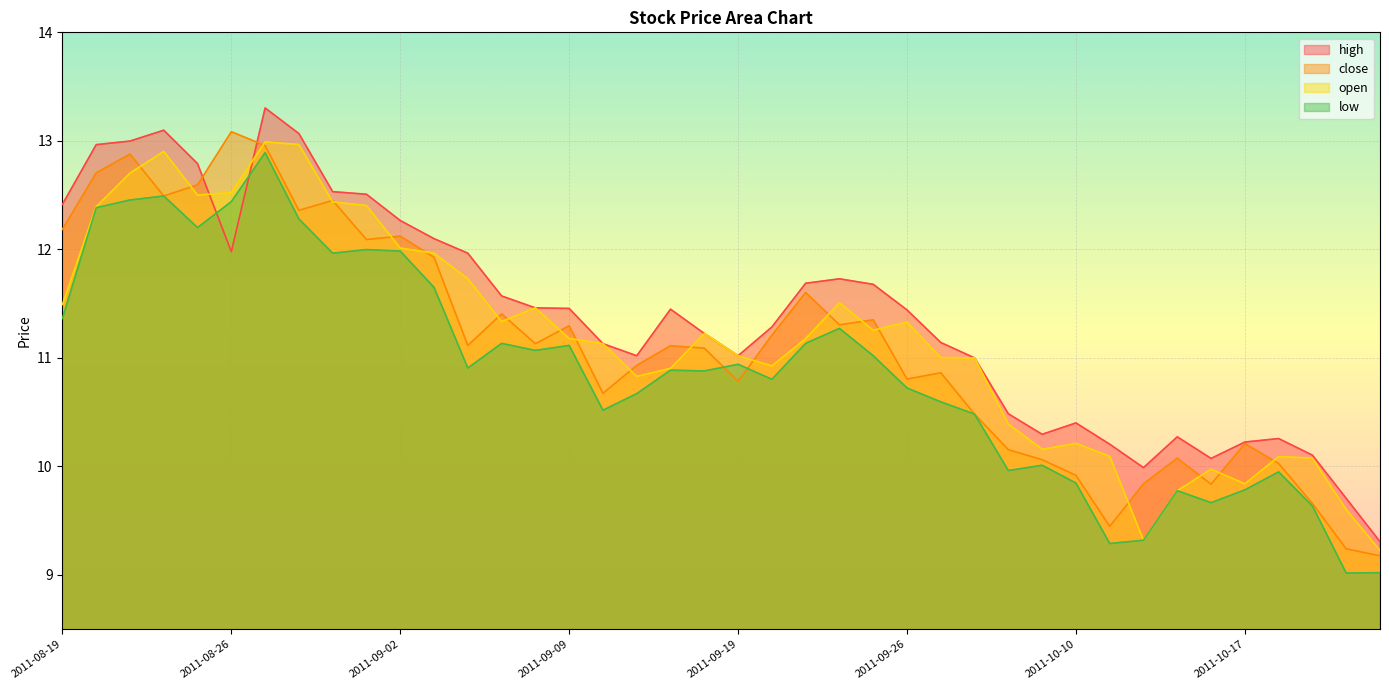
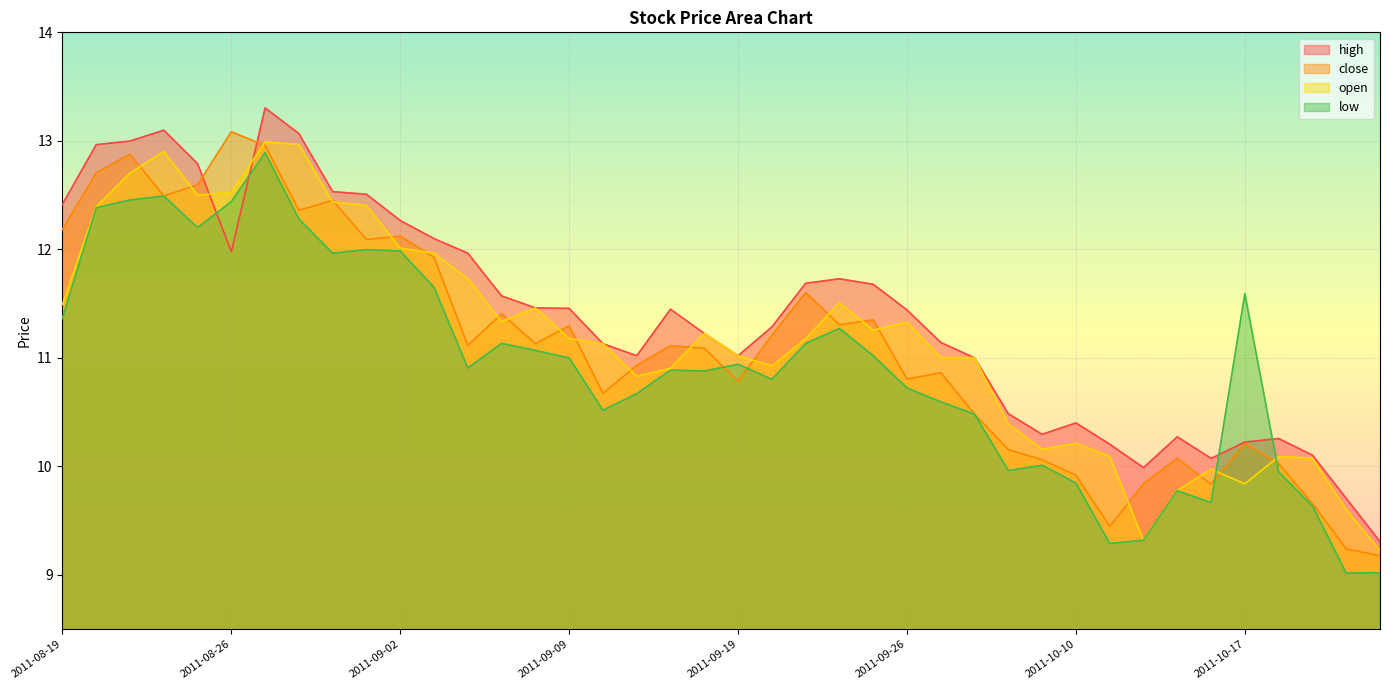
low, 2011-09-09: 11.12 -> 11.00
low, 2011-10-17: 9.78 -> 11.59
